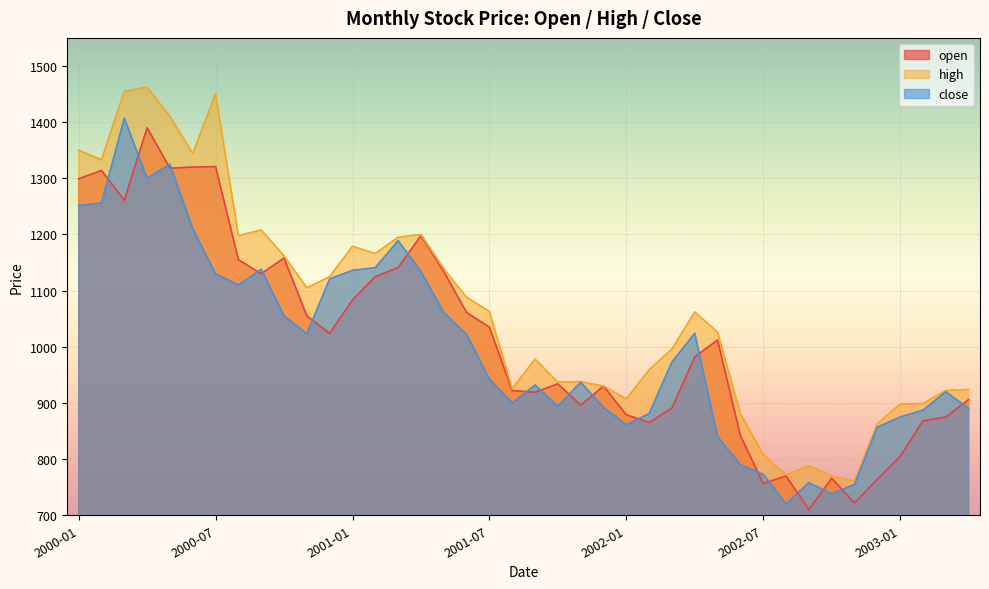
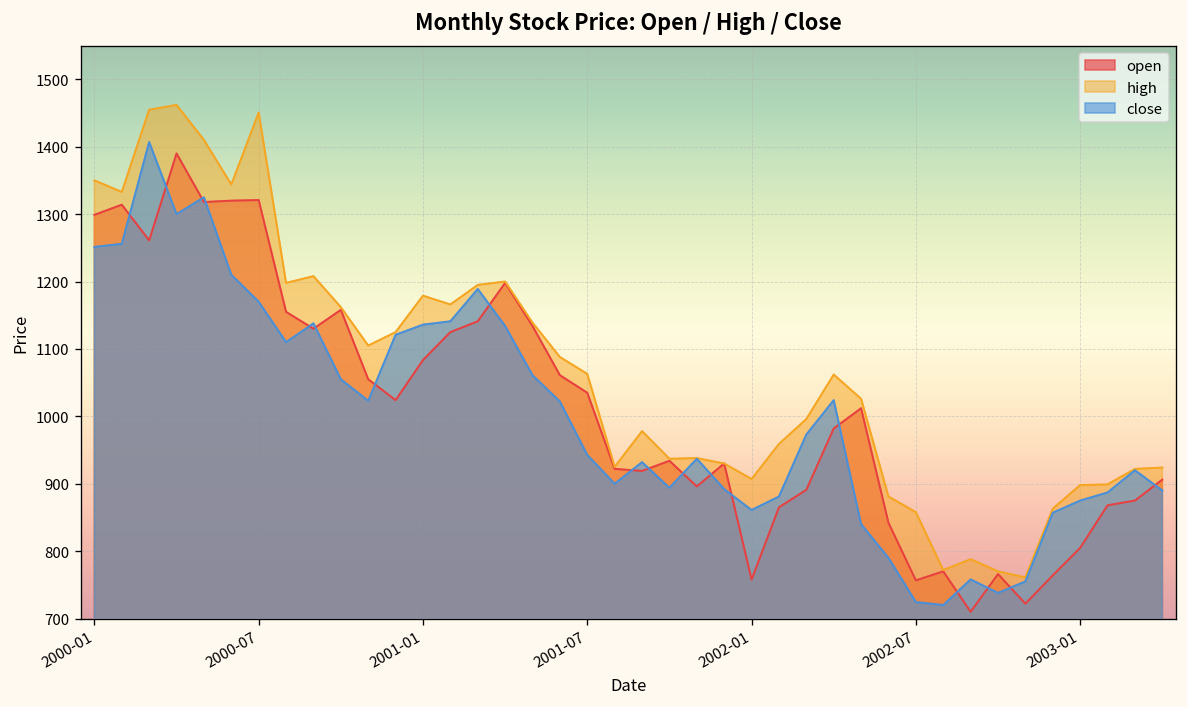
close, 2000-07: 1130 -> 1170
open, 2002-01: 880 -> 760
high, 2002-07: 810 -> 860
close, 2002-07: 770 -> 720
